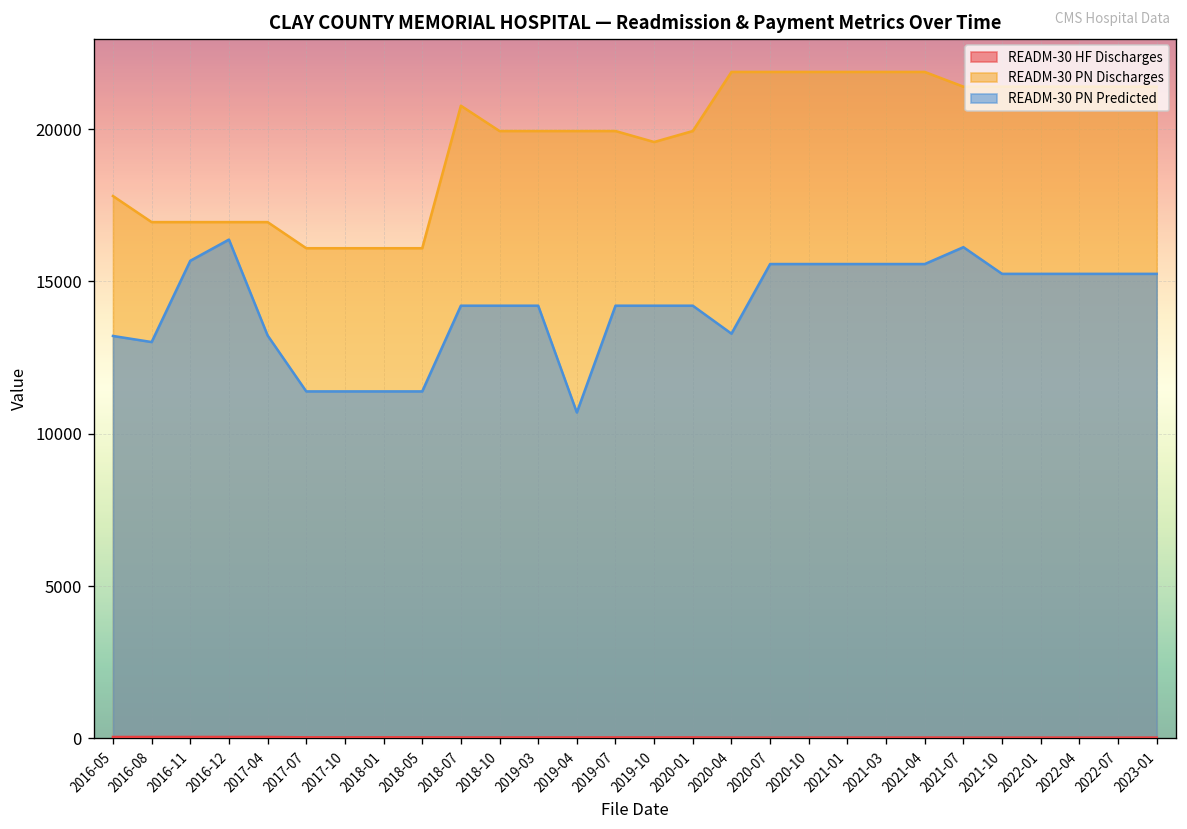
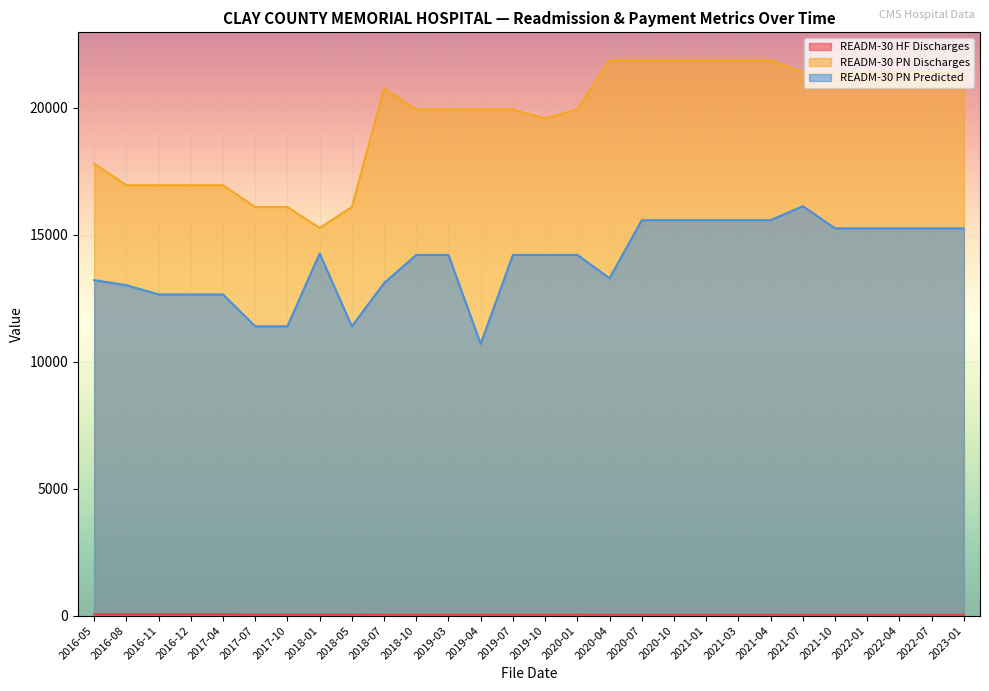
READM-30 PN Predicted, 2016-11: 15700 -> 12600
READM-30 PN Predicted, 2016-12: 16400 -> 12600
READM-30 PN Predicted, 2017-04: 13200 -> 12600
READM-30 PN Discharges, 2018-01: 16100 -> 15300
READM-30 PN Predicted, 2018-01: 11400 -> 14300
READM-30 PN Predicted, 2018-07: 14200 -> 13100
